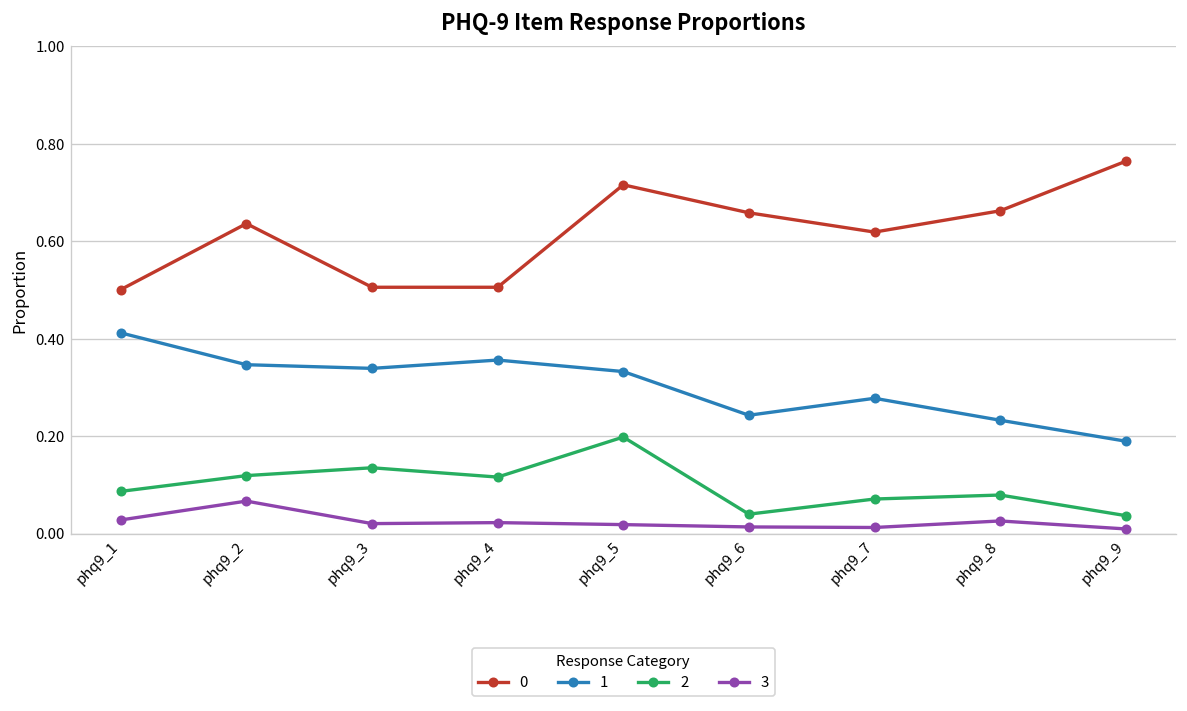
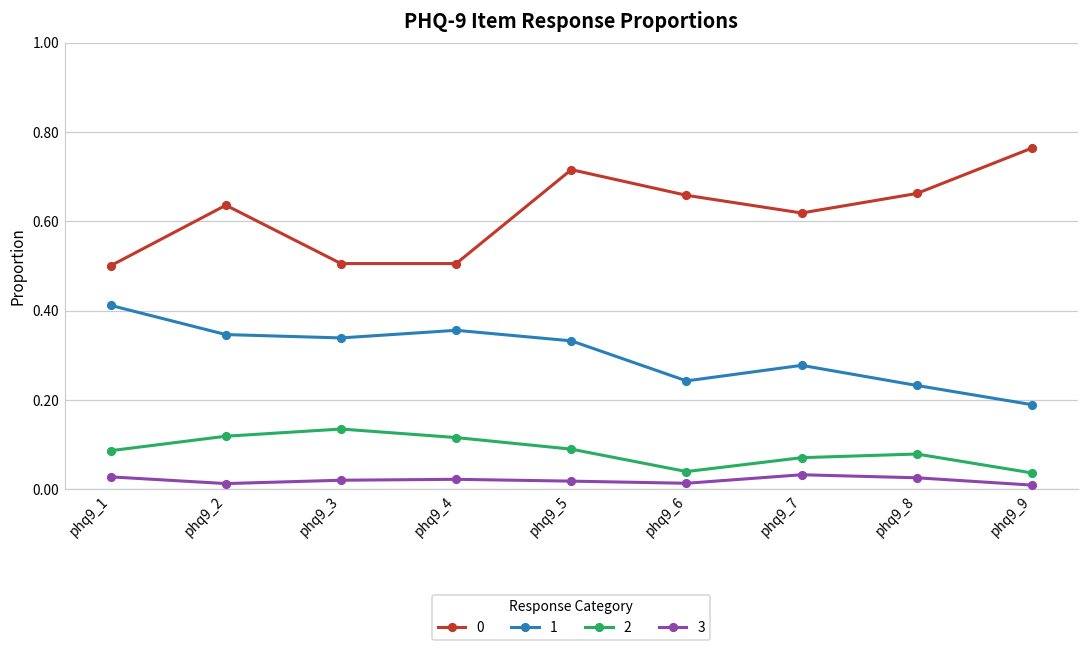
3, phq9_2: 0.07 -> 0.01
2, phq9_5: 0.20 -> 0.09
3, phq9_7: 0.01 -> 0.03
